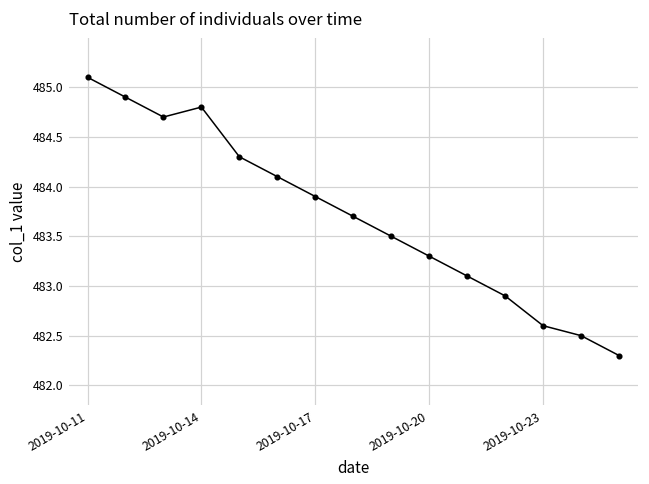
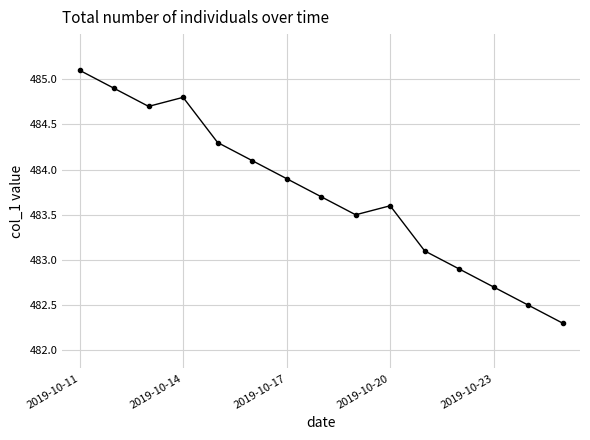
2019-10-20: 483.3 -> 483.6
2019-10-23: 482.6 -> 482.7
